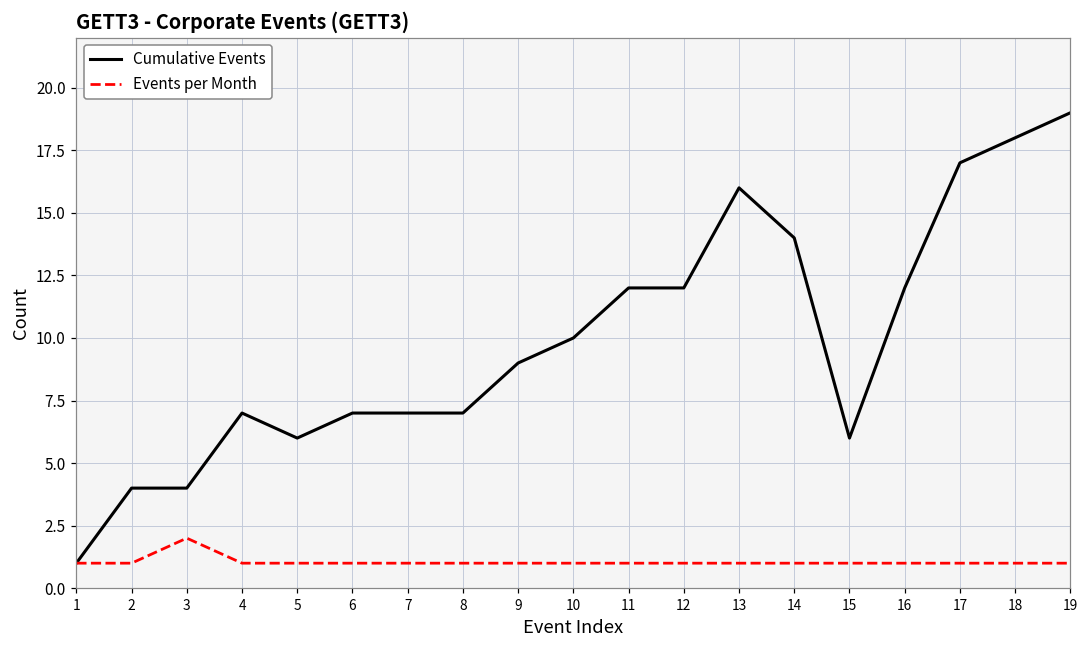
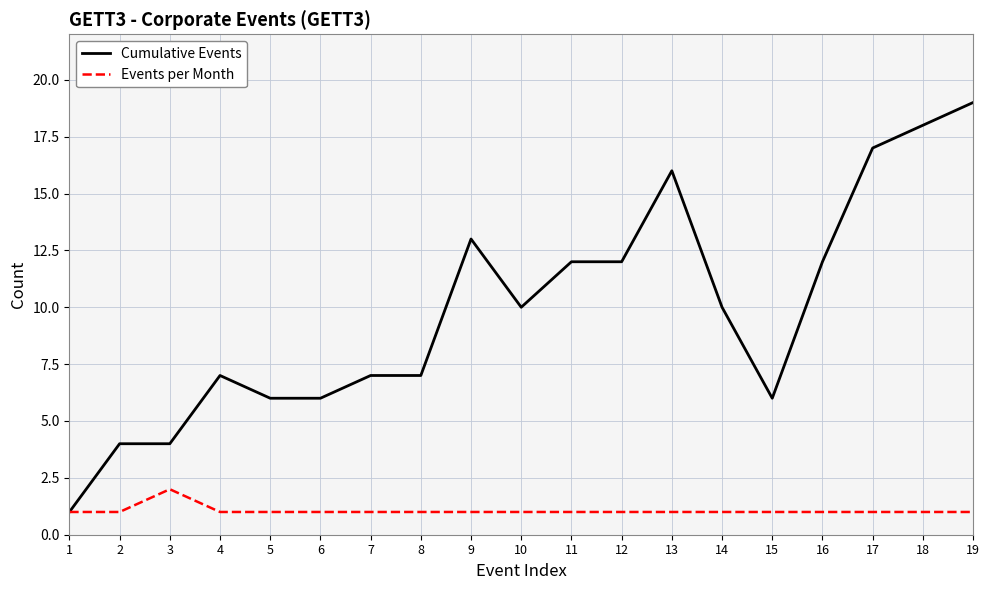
Cumulative Events, 6: 7 -> 6
Cumulative Events, 9: 9 -> 13
Cumulative Events, 14: 14 -> 10
